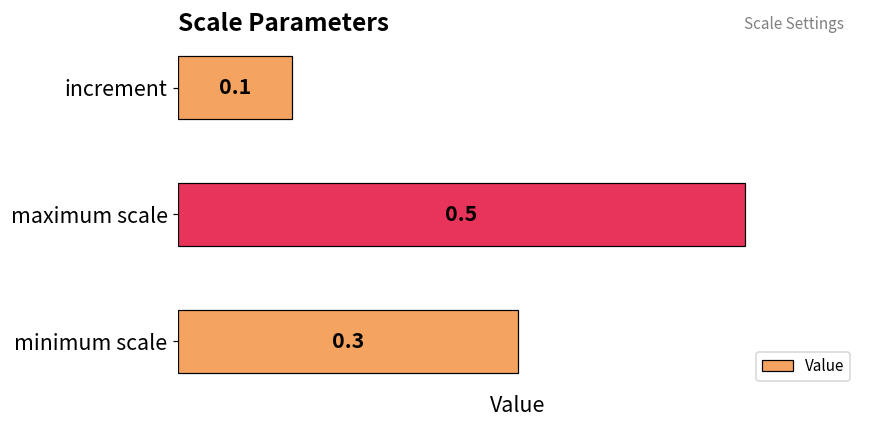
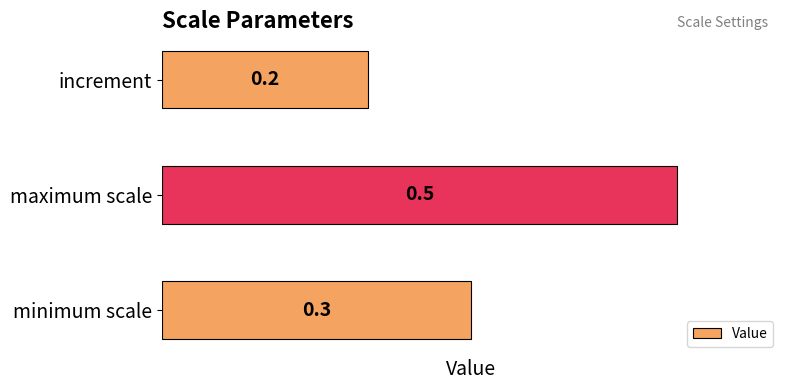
increment: 0.1 -> 0.2
